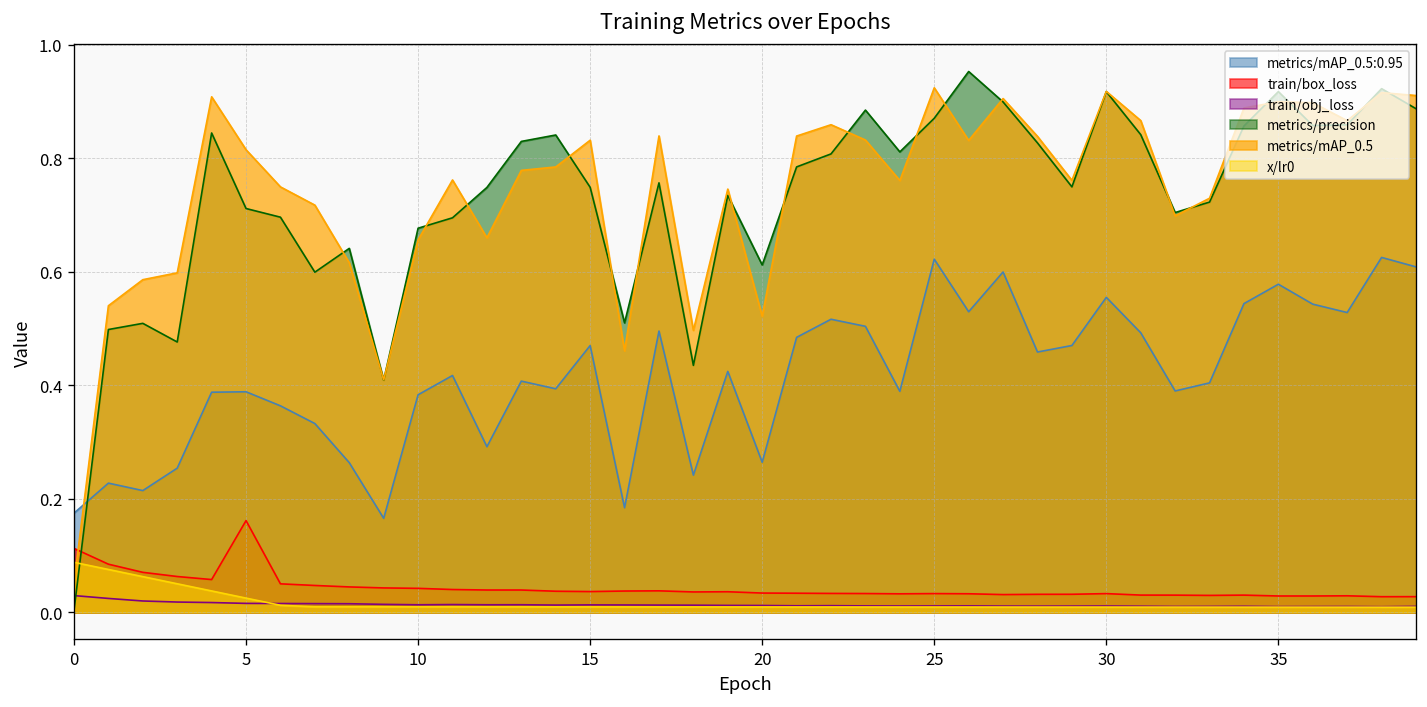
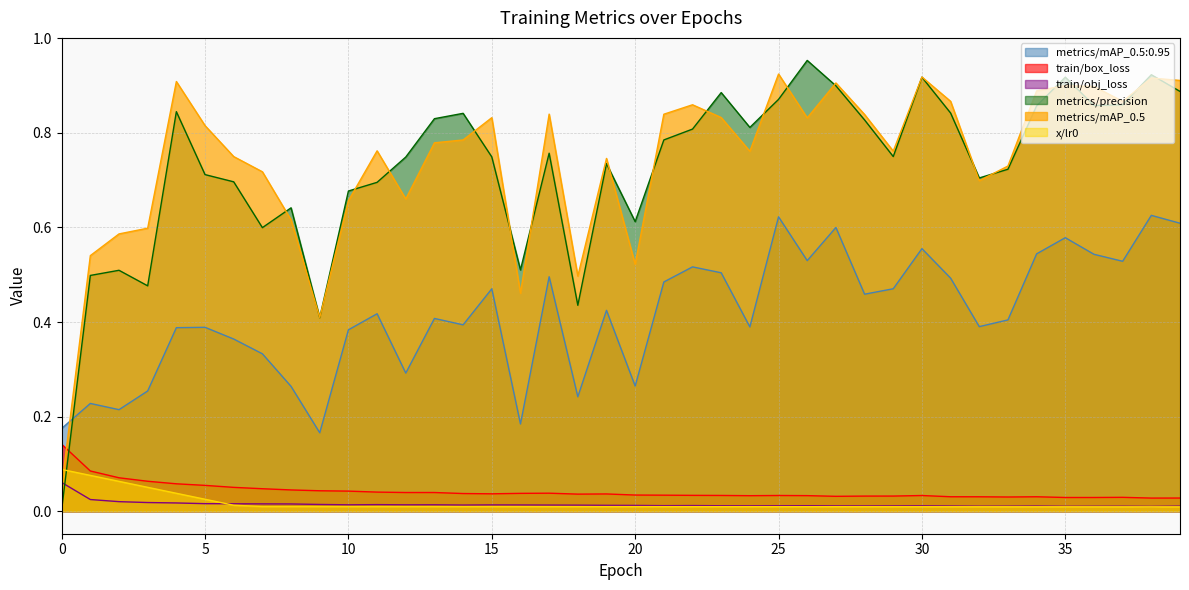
train/box_loss, 0: 0.11 -> 0.14
train/obj_loss, 0: 0.03 -> 0.06
train/box_loss, 5: 0.16 -> 0.05
